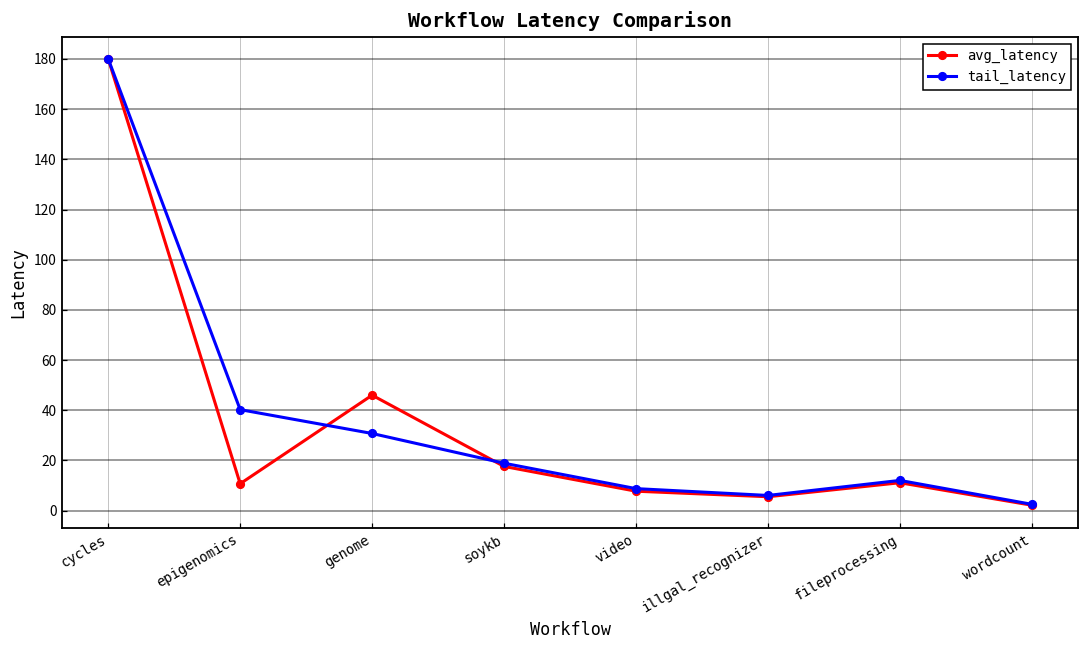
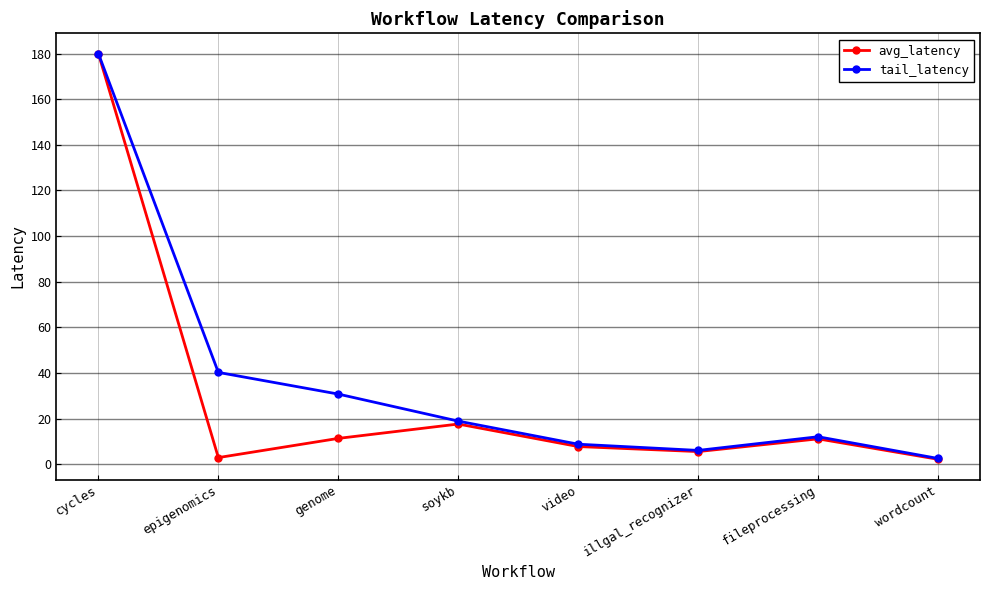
avg_latency, epigenomics: 11 -> 3
avg_latency, genome: 46 -> 11
